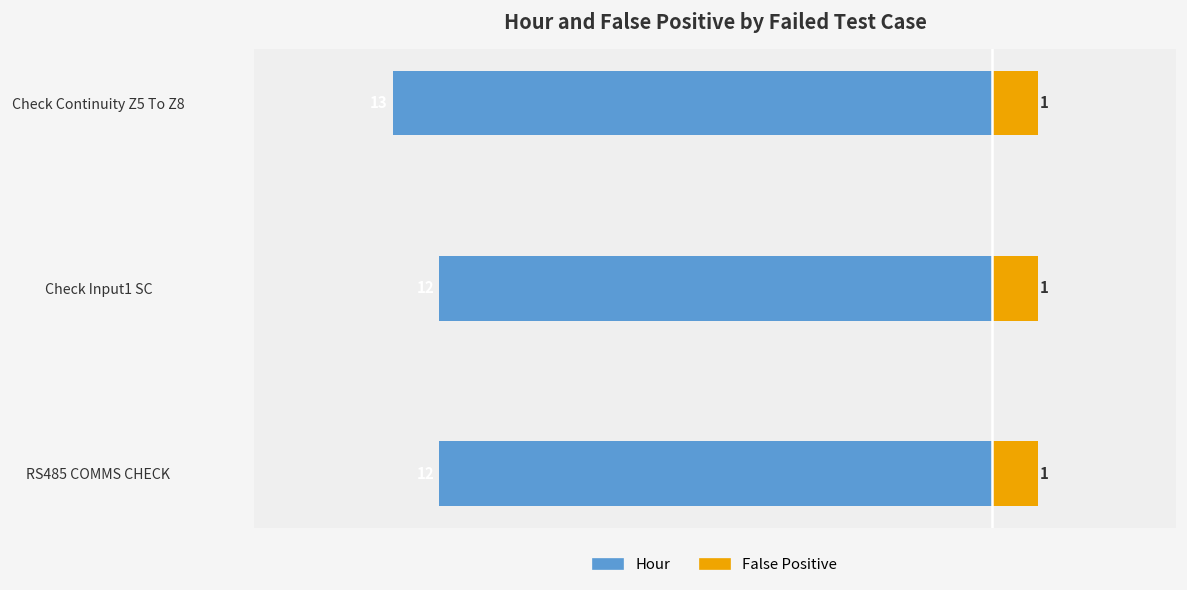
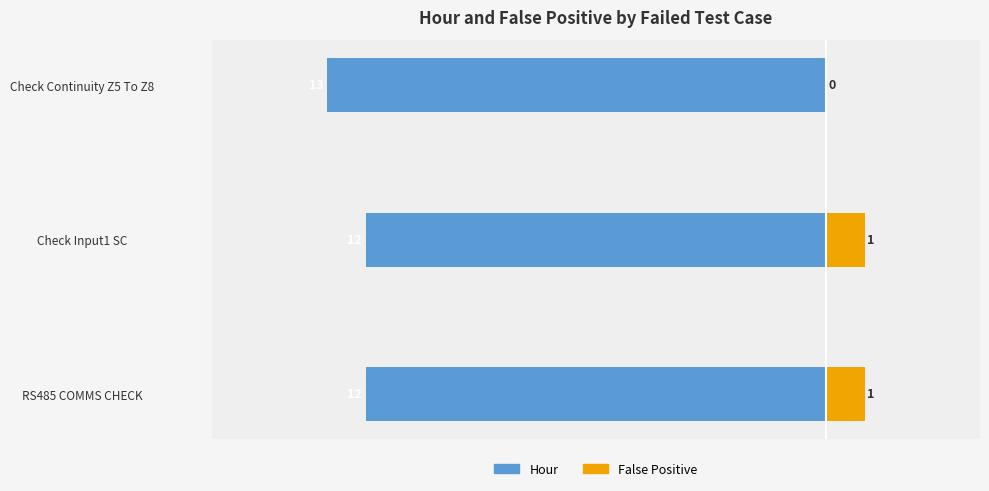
False Positive, Check Continuity Z5 To Z8: 1 -> 0
